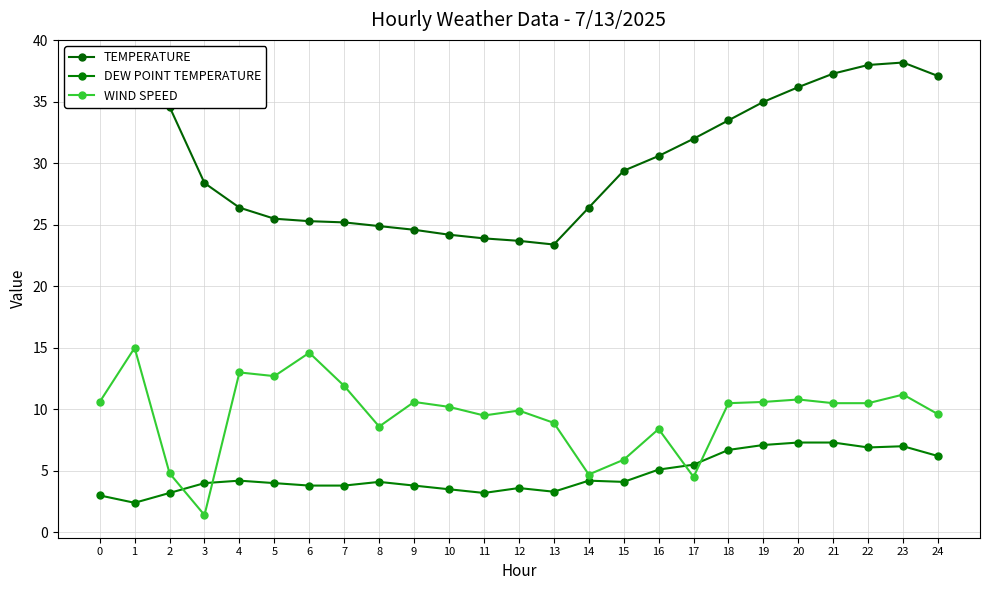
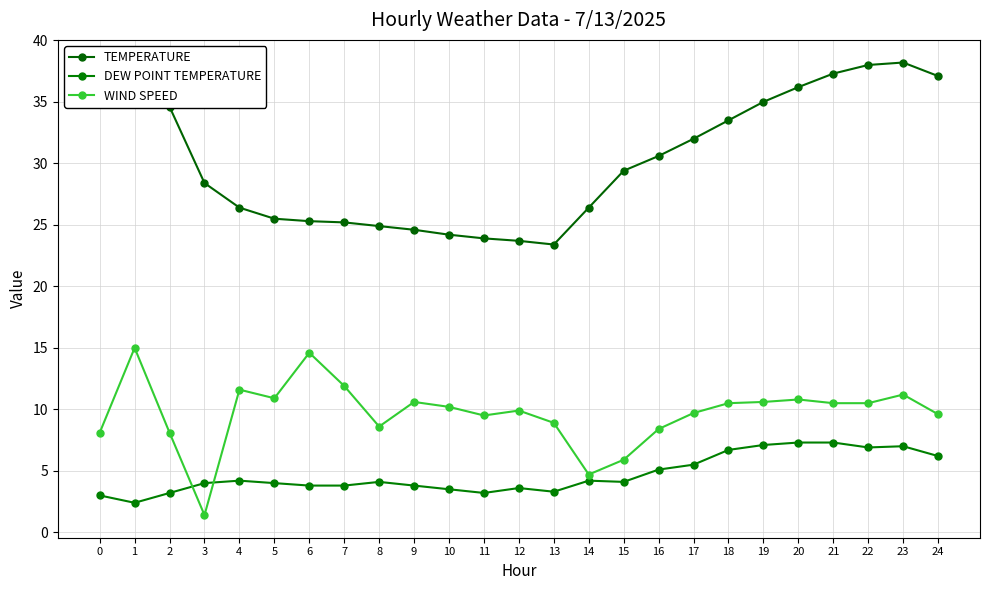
WIND SPEED, 0: 10.6 -> 8.1
WIND SPEED, 2: 4.8 -> 8.1
WIND SPEED, 4: 13.0 -> 11.6
WIND SPEED, 5: 12.7 -> 10.9
WIND SPEED, 17: 4.5 -> 9.7
